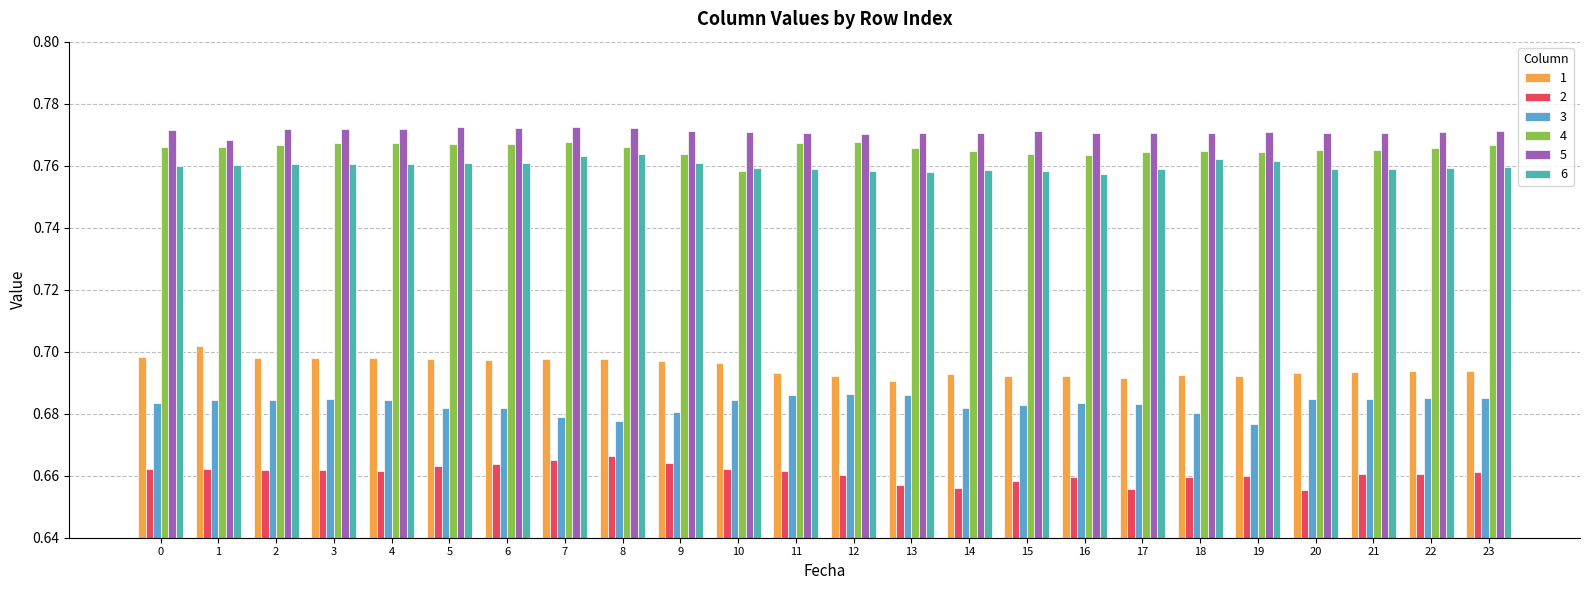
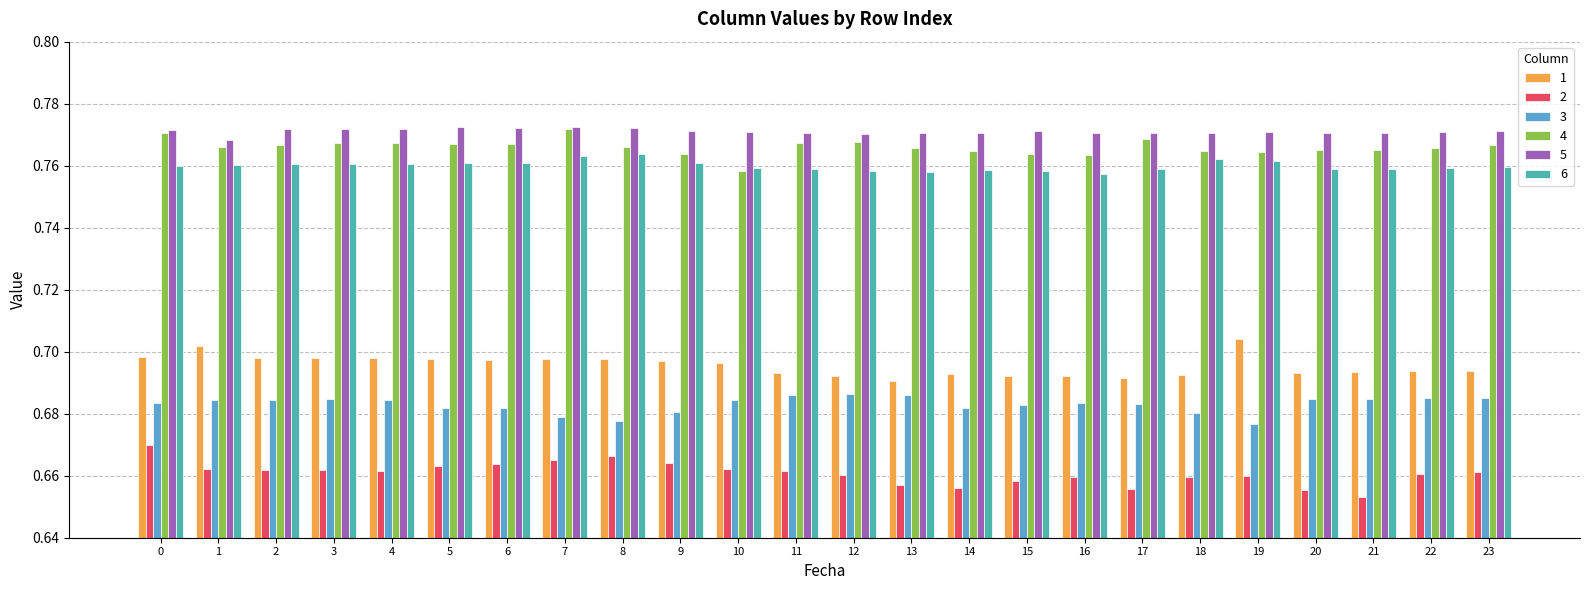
2, 0: 0.662 -> 0.670
4, 0: 0.766 -> 0.771
4, 7: 0.768 -> 0.772
4, 17: 0.764 -> 0.769
1, 19: 0.692 -> 0.704
2, 21: 0.660 -> 0.653
